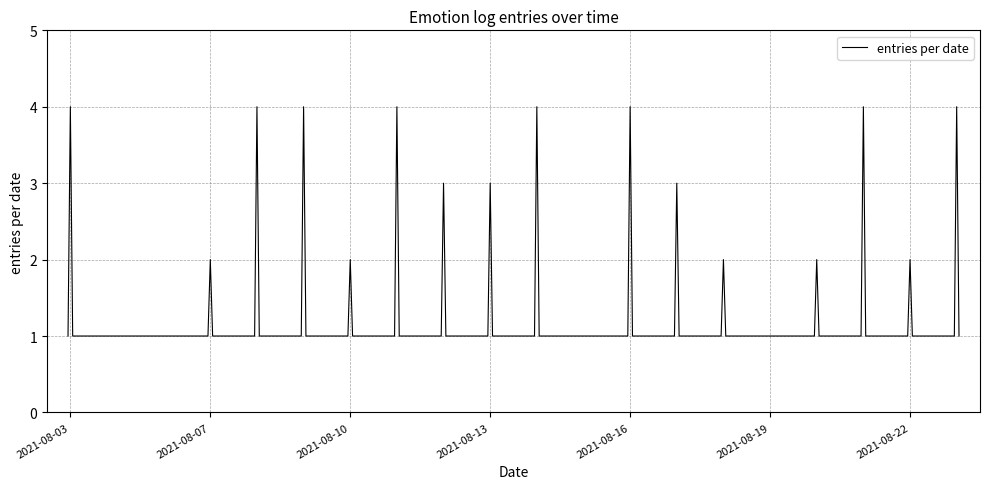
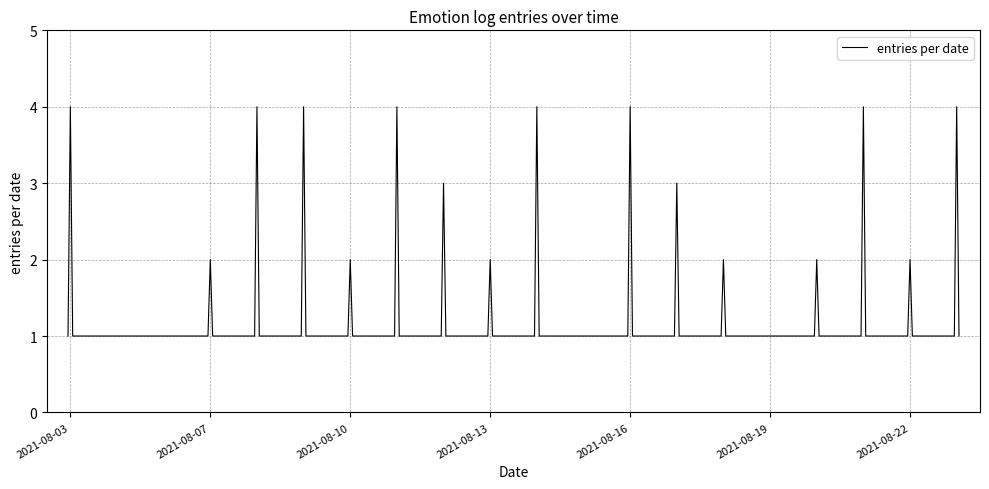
2021-08-13: 3 -> 2
